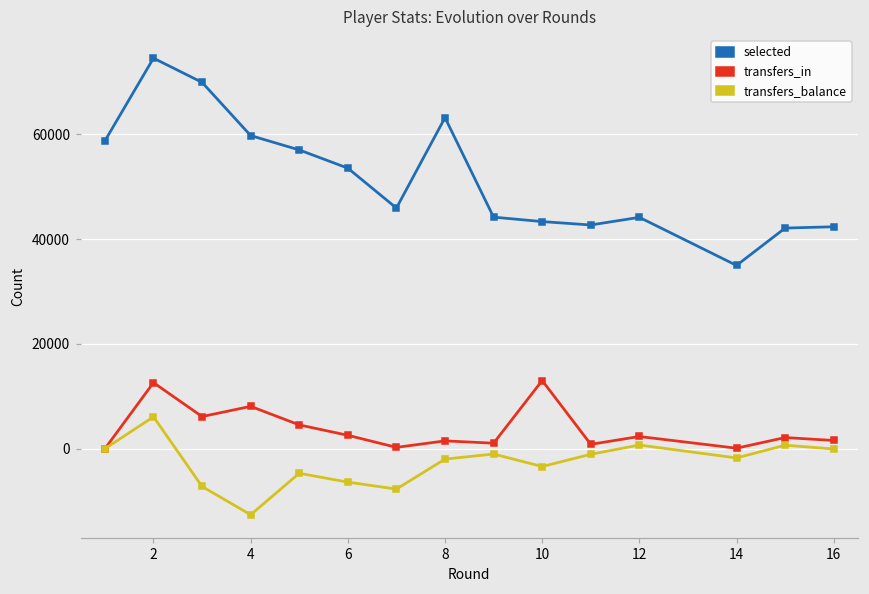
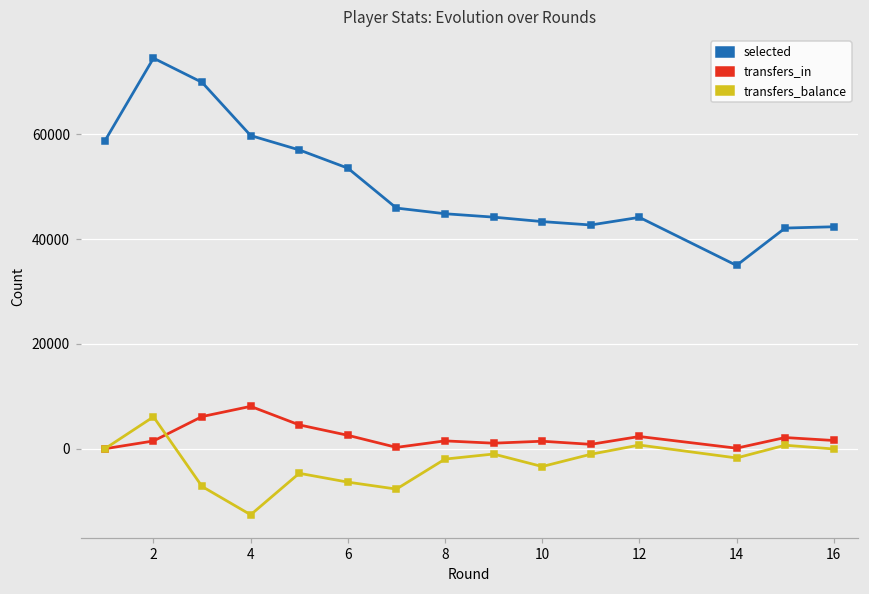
transfers_in, 2: 13000 -> 1000
selected, 8: 63000 -> 45000
transfers_in, 10: 13000 -> 1000
